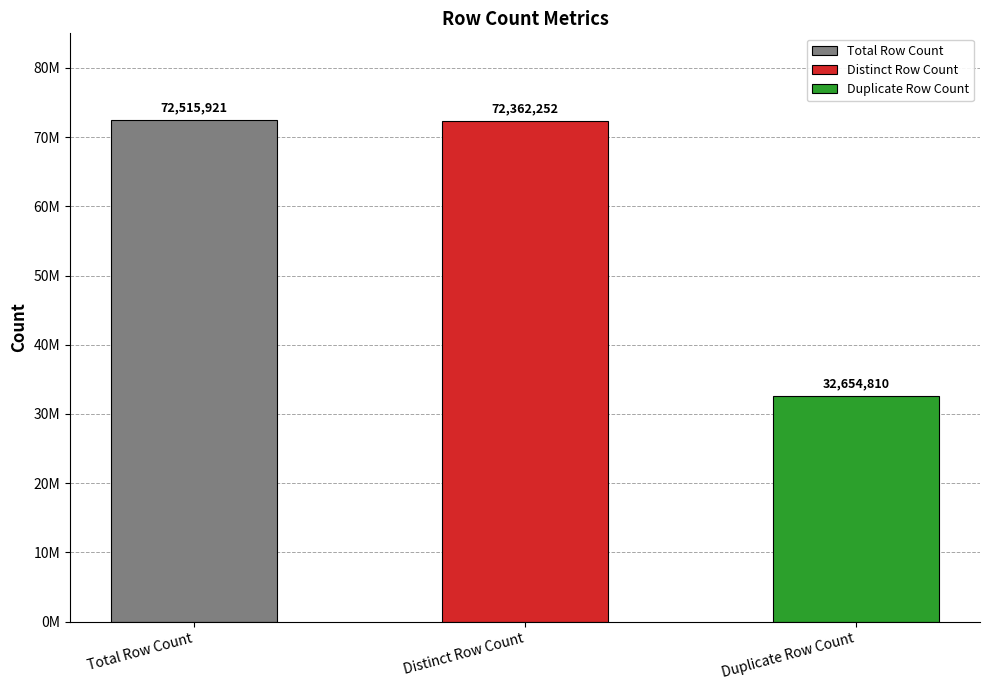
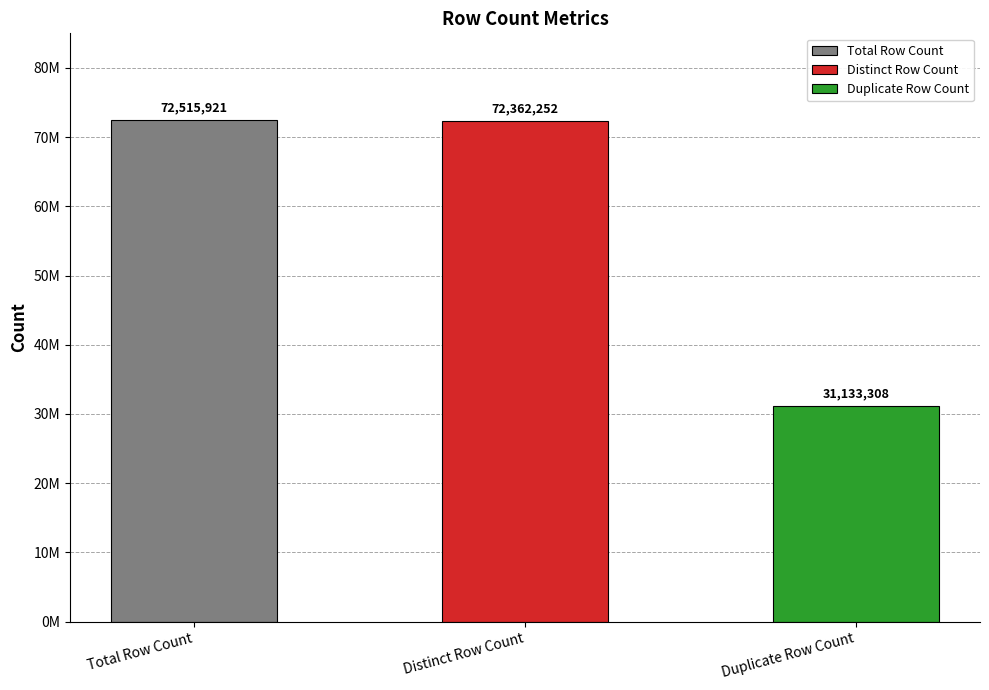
Duplicate Row Count: 32,654,810 -> 31,133,308
